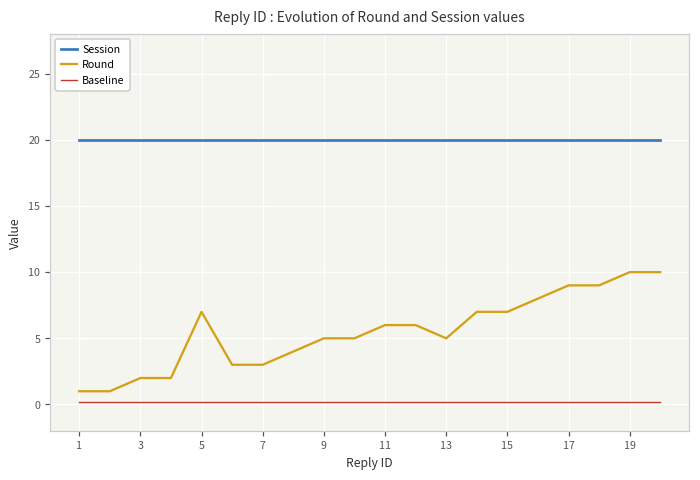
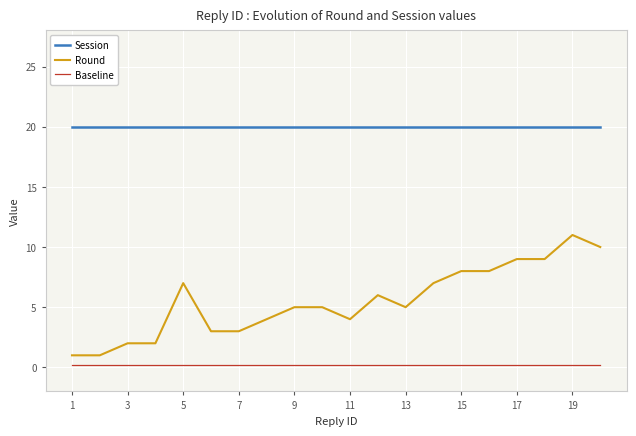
Round, 11: 6 -> 4
Round, 15: 7 -> 8
Round, 19: 10 -> 11
